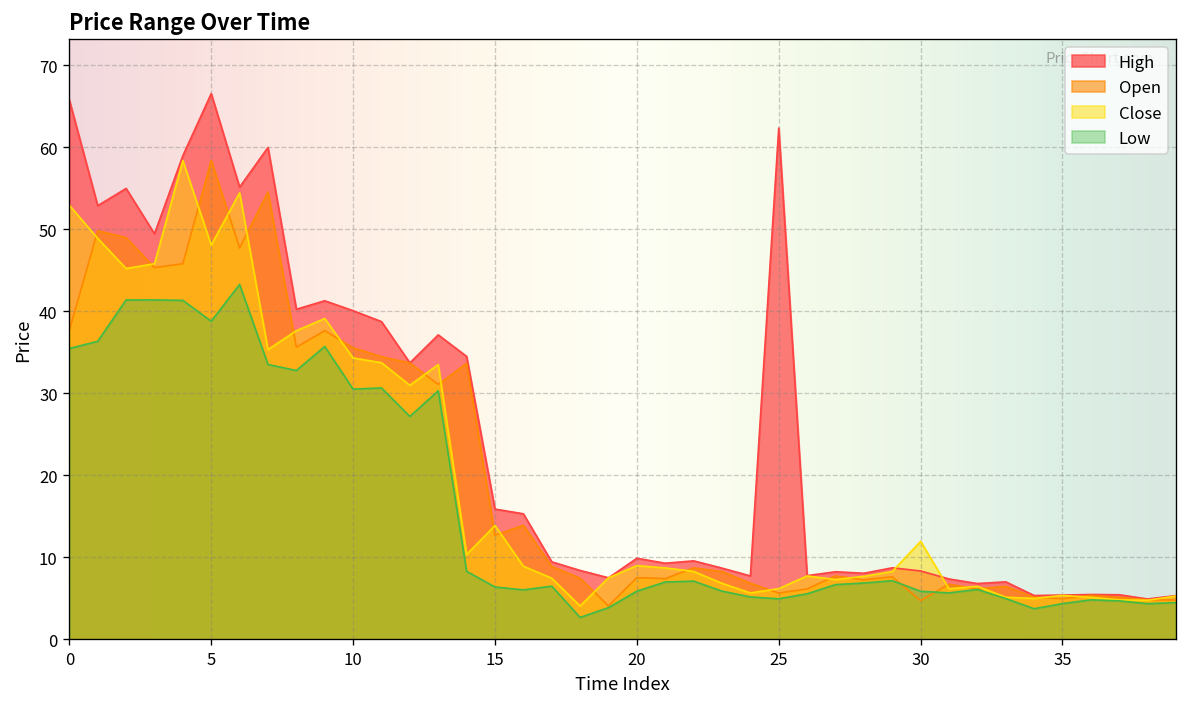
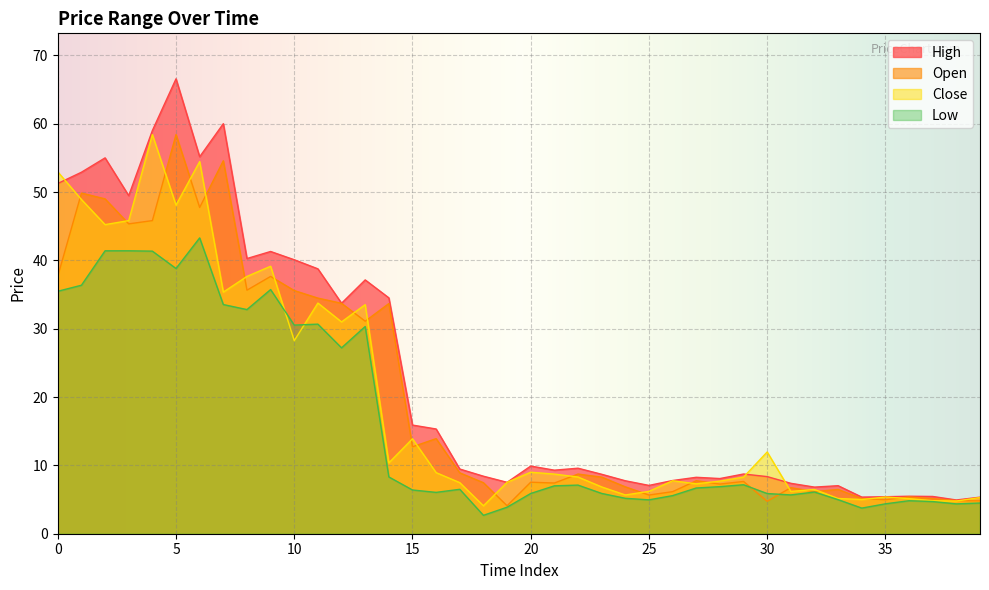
High, 0: 66 -> 51
Close, 10: 34 -> 28
High, 25: 62 -> 7
